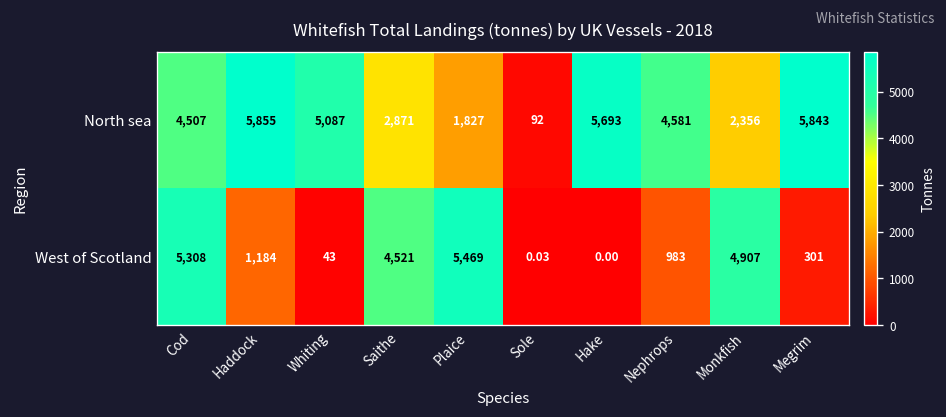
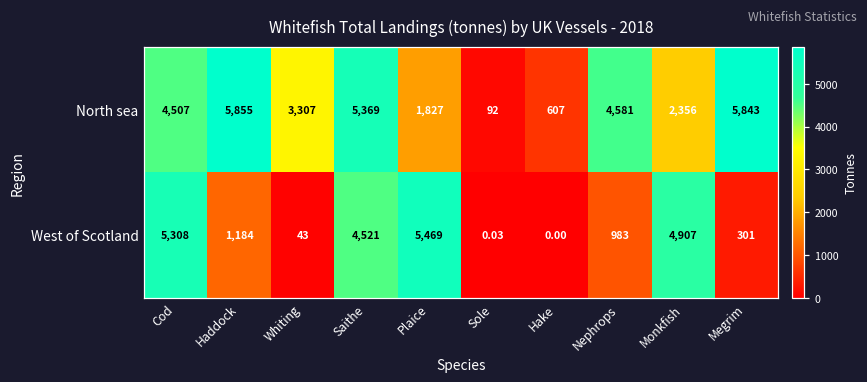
North sea, Whiting: 5,087 -> 3,307
North sea, Saithe: 2,871 -> 5,369
North sea, Hake: 5,693 -> 607
